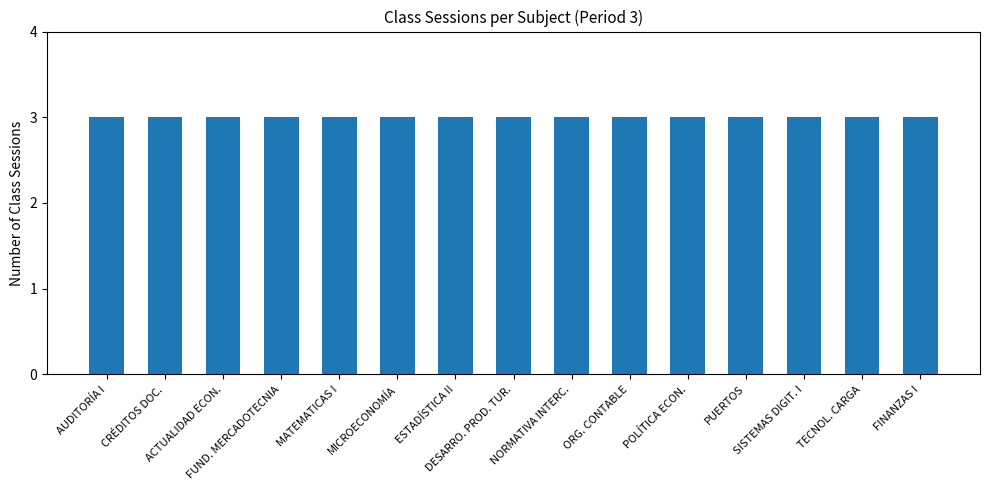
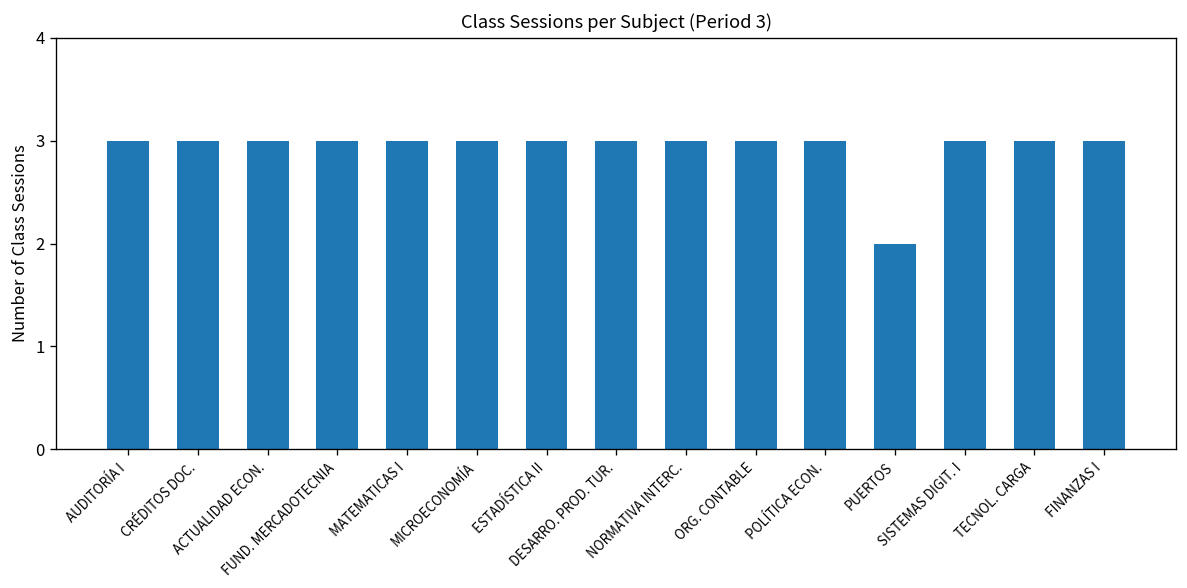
PUERTOS: 3 -> 2
